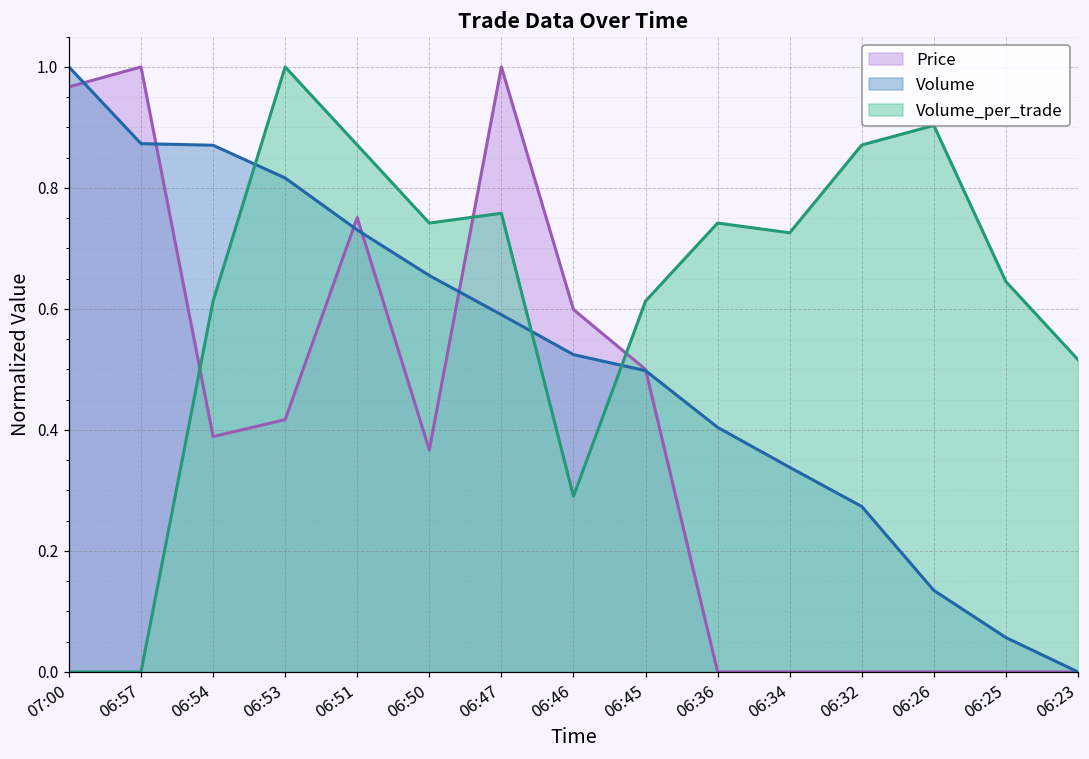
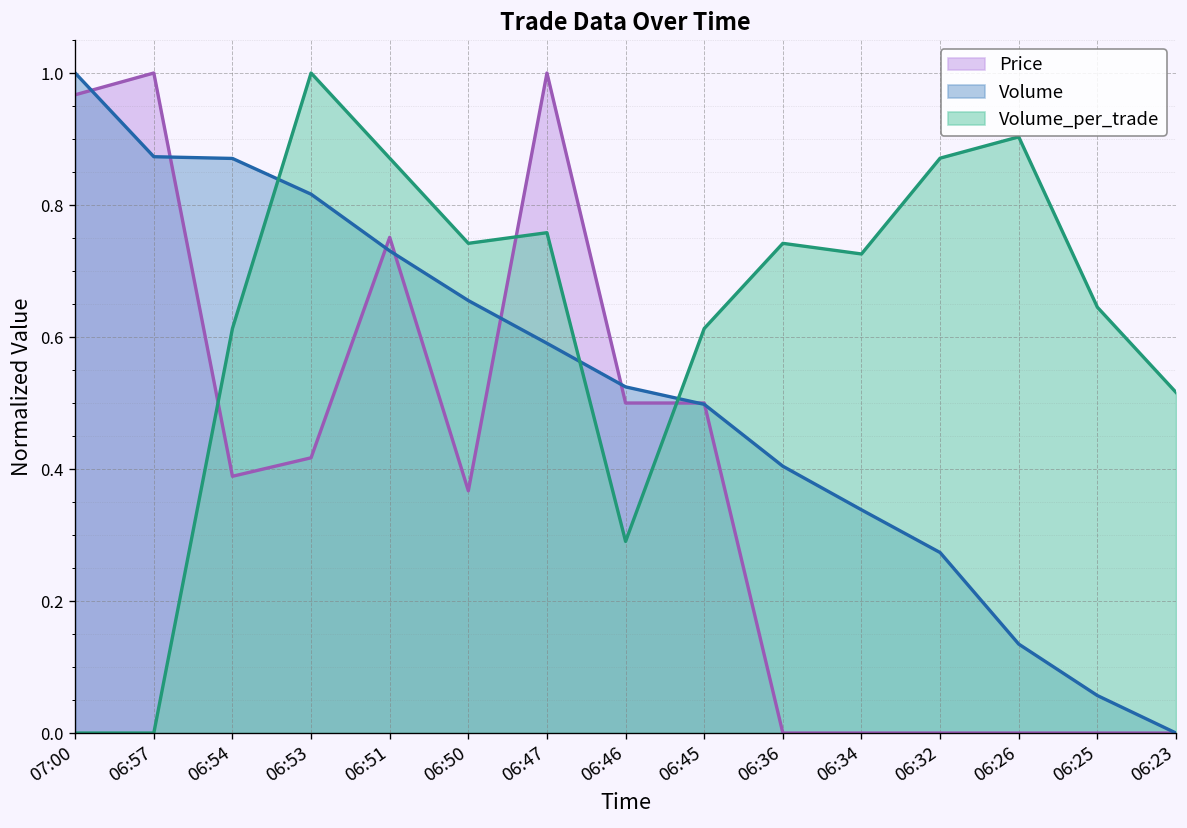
Price, 06:46: 0.60 -> 0.50
